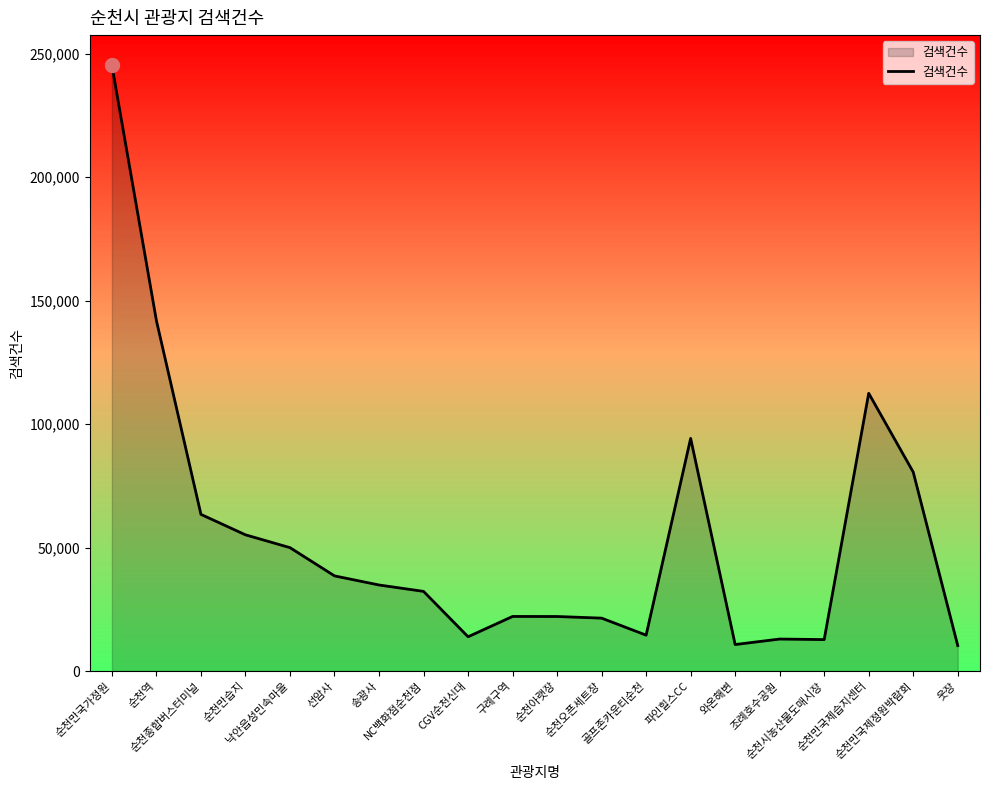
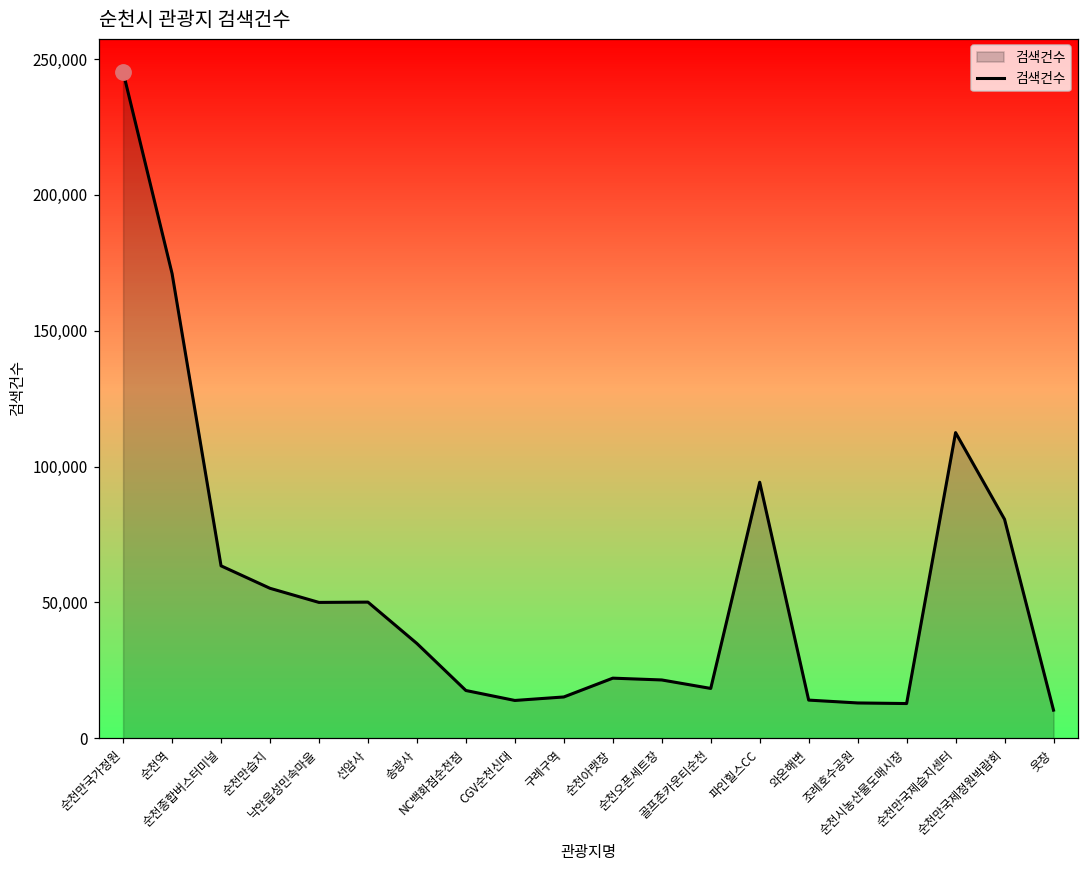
검색건수, 순천역: 142,000 -> 171,000
검색건수, 선암사: 39,000 -> 50,000
검색건수, NC백화점순천점: 32,000 -> 18,000
검색건수, 구례구역: 22,000 -> 15,000
검색건수, 골프존카운티순천: 15,000 -> 18,000
검색건수, 와온해변: 11,000 -> 14,000
